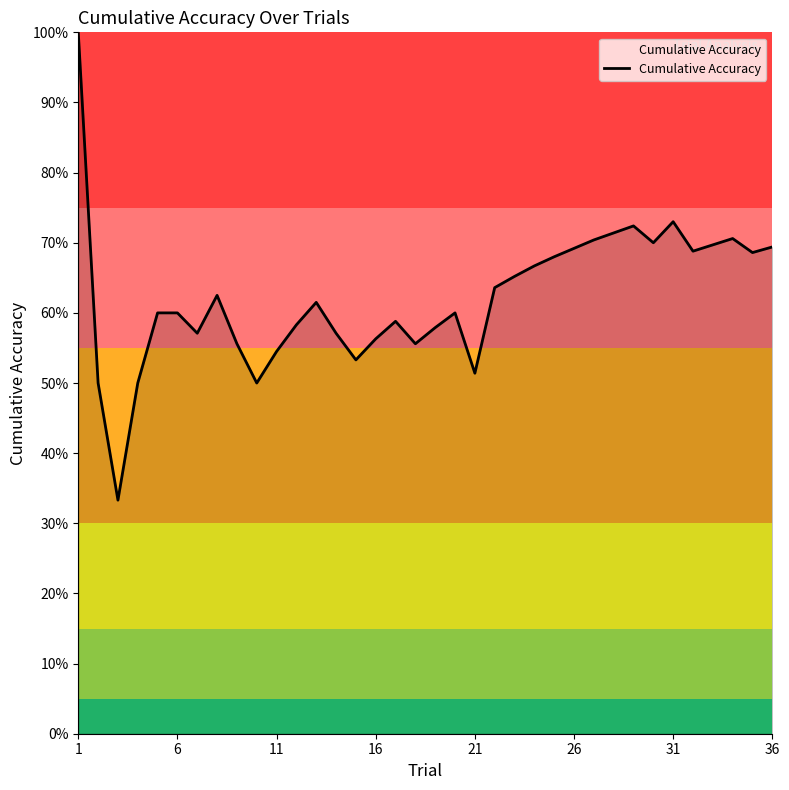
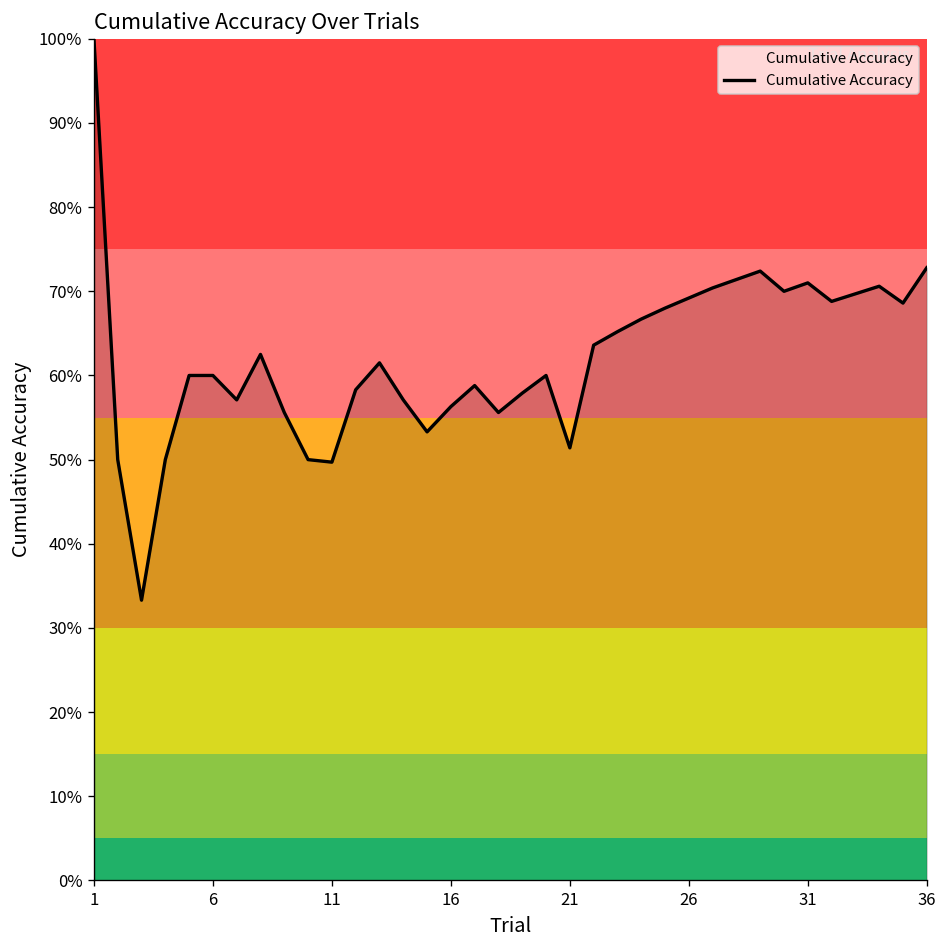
11: 55% -> 50%
31: 73% -> 71%
36: 69% -> 73%
